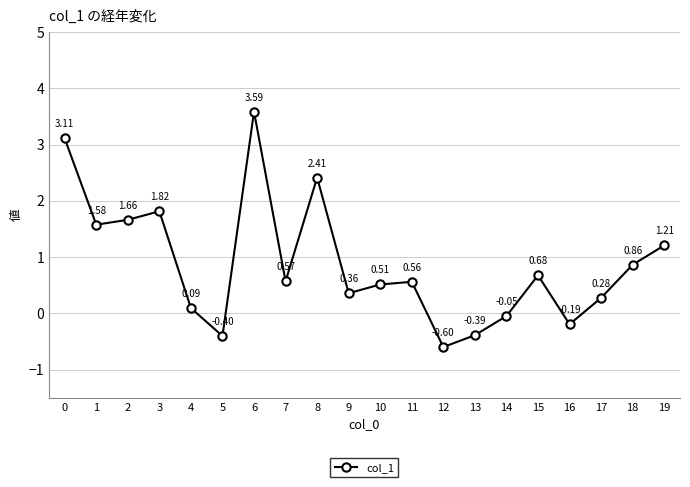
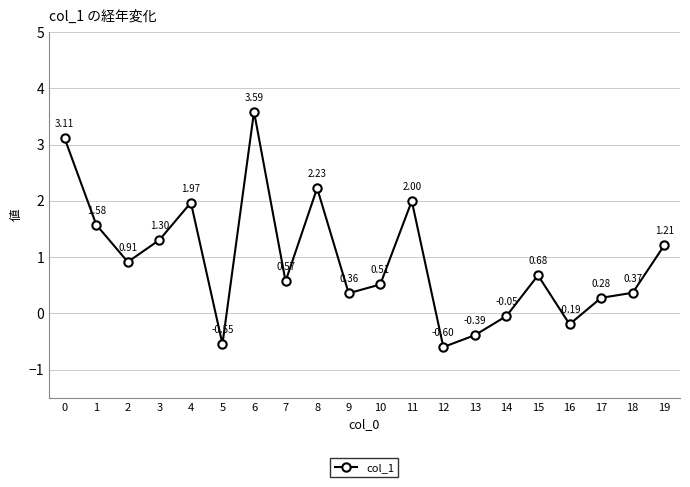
2: 1.66 -> 0.91
3: 1.82 -> 1.30
4: 0.09 -> 1.97
5: -0.40 -> -0.55
8: 2.41 -> 2.23
11: 0.56 -> 2.00
18: 0.86 -> 0.37
